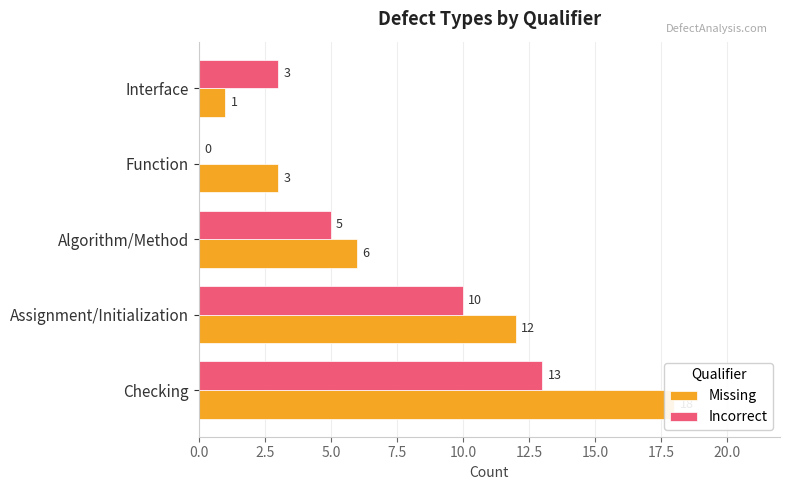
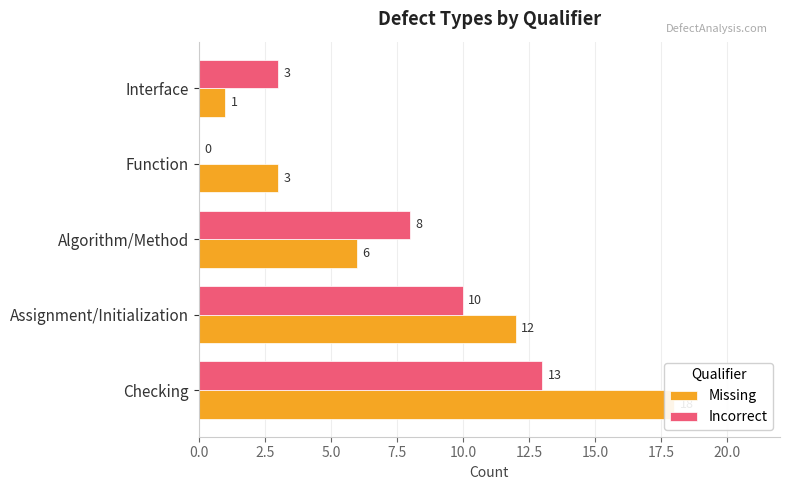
Incorrect, Algorithm/Method: 5 -> 8
